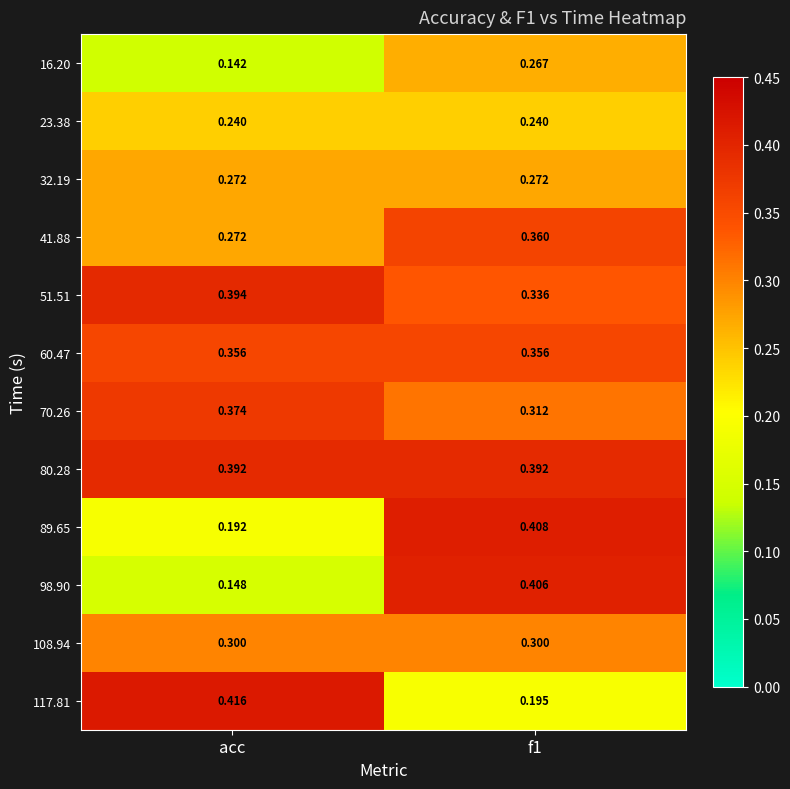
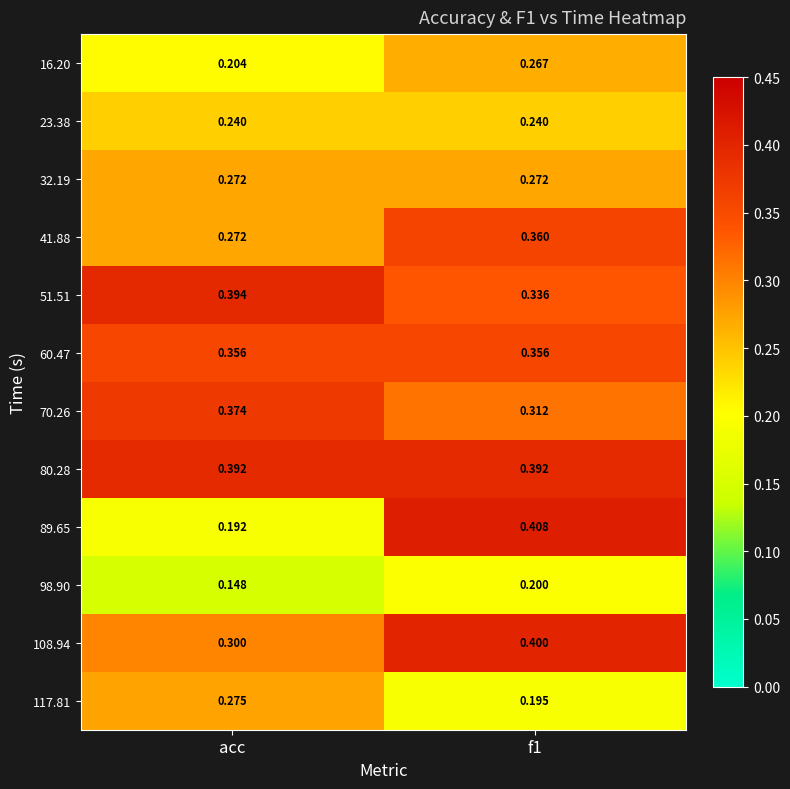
16.20, acc: 0.142 -> 0.204
98.90, f1: 0.406 -> 0.200
108.94, f1: 0.300 -> 0.400
117.81, acc: 0.416 -> 0.275
